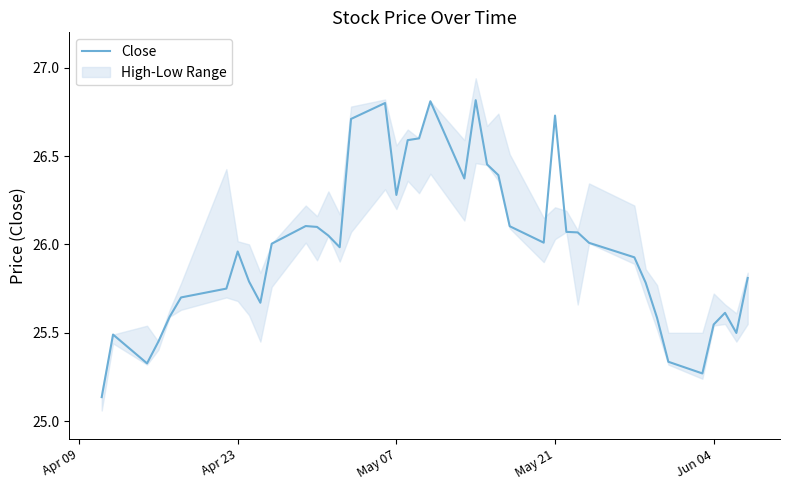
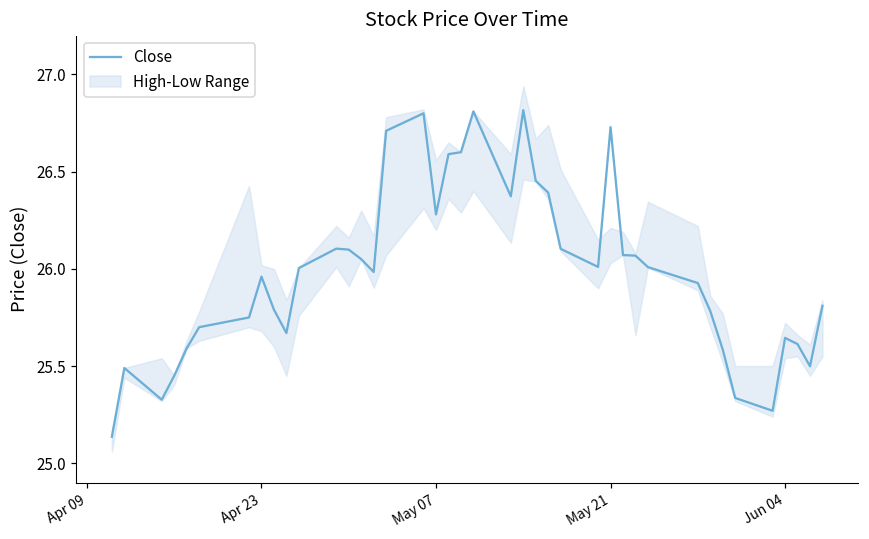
Close, Jun 04: 25.55 -> 25.65
